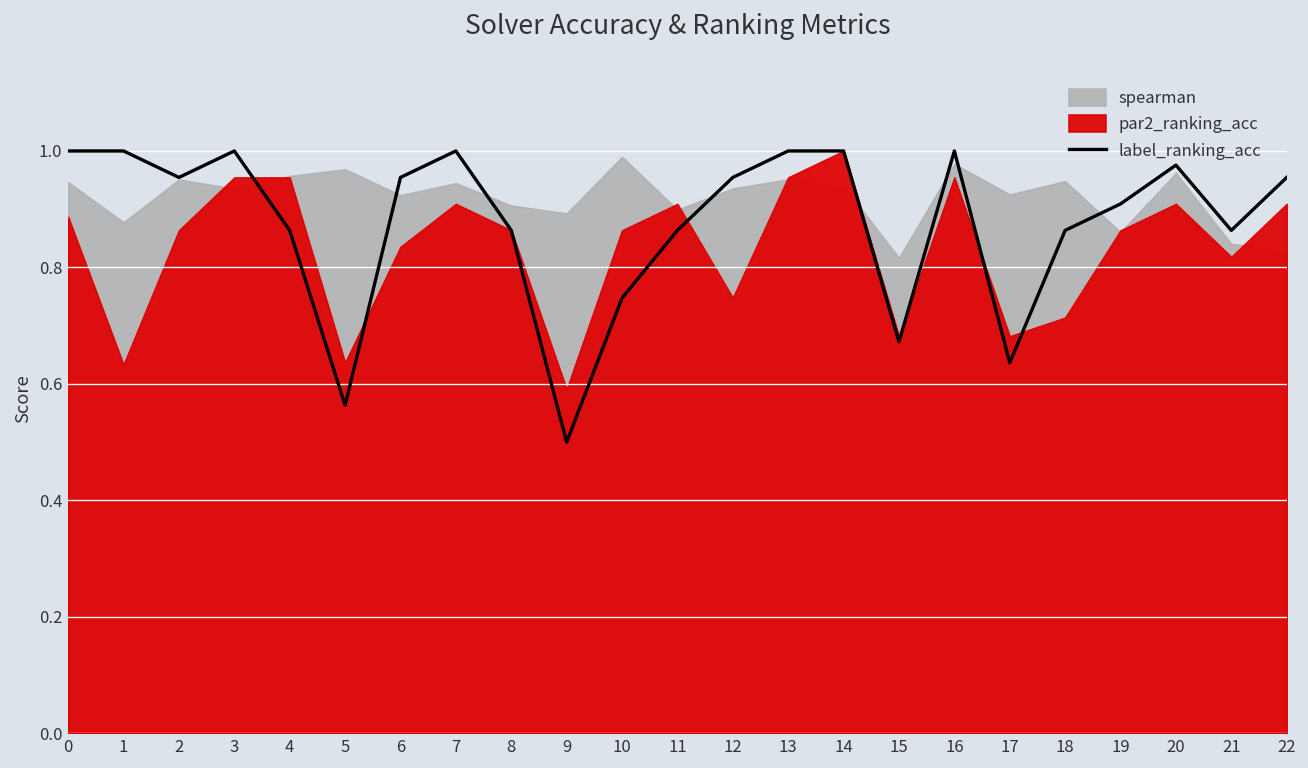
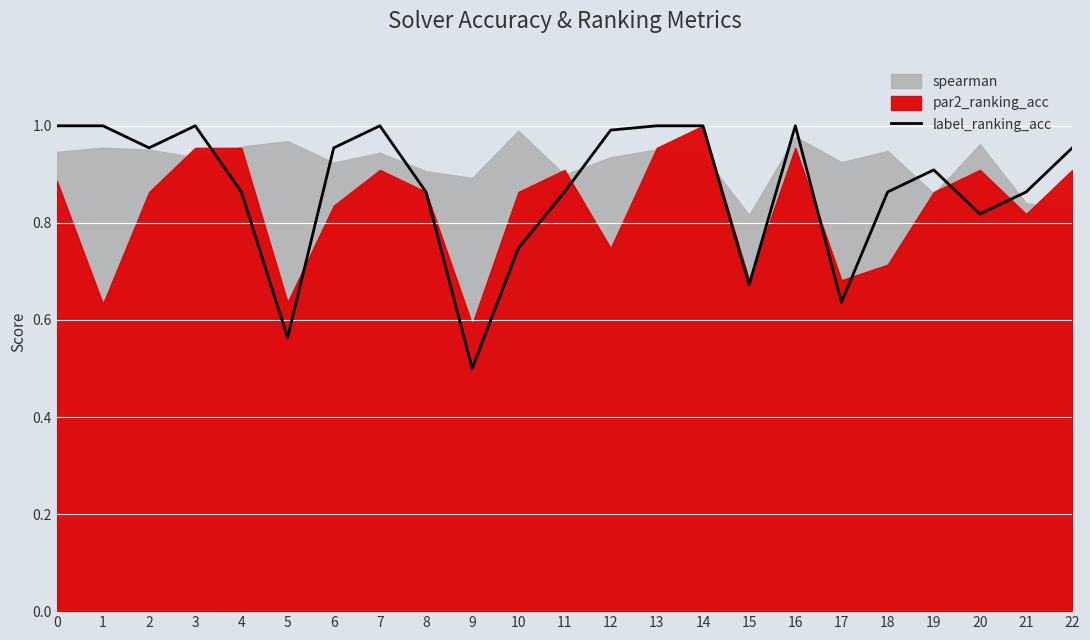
spearman, 1: 0.88 -> 0.96
label_ranking_acc, 12: 0.95 -> 0.99
label_ranking_acc, 20: 0.98 -> 0.82
